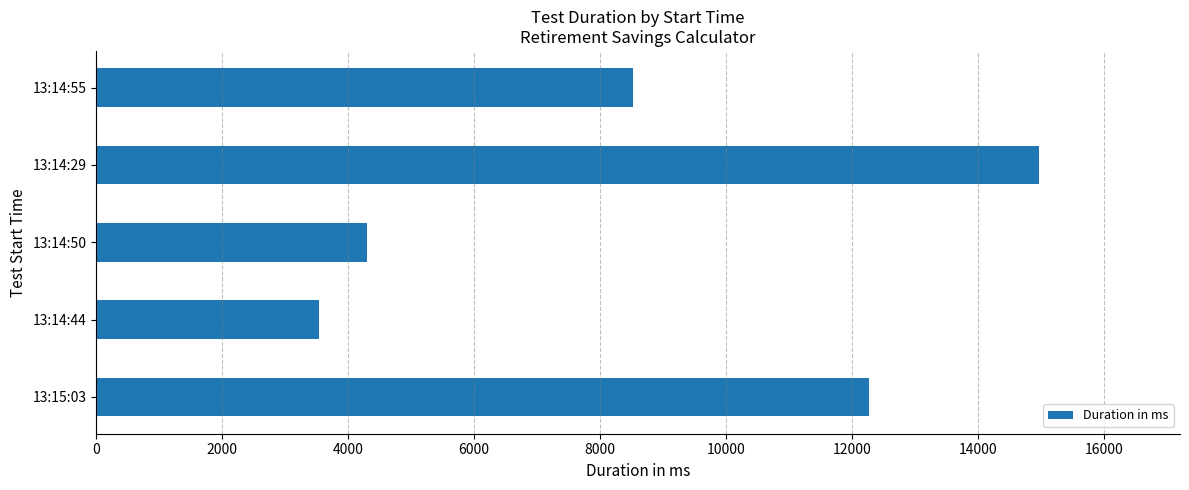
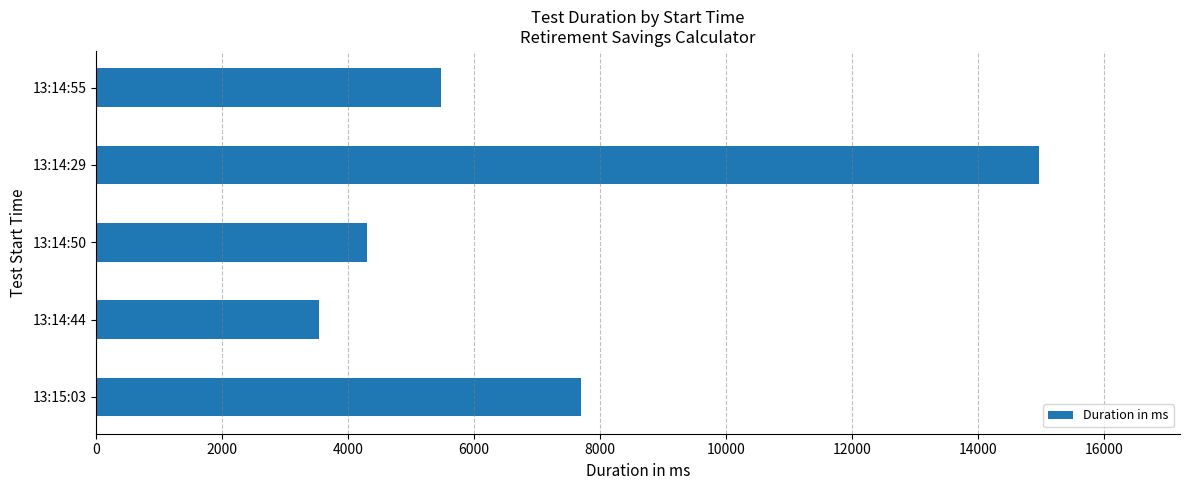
13:14:55: 8500 -> 5500
13:15:03: 12300 -> 7700
